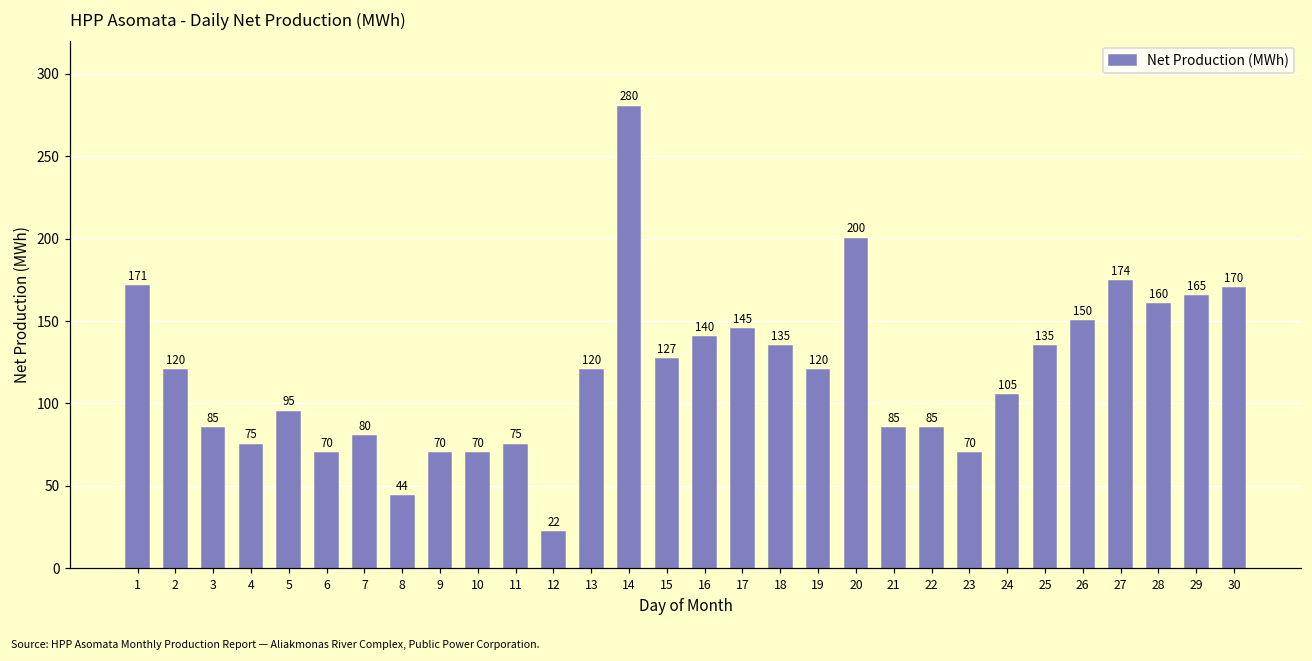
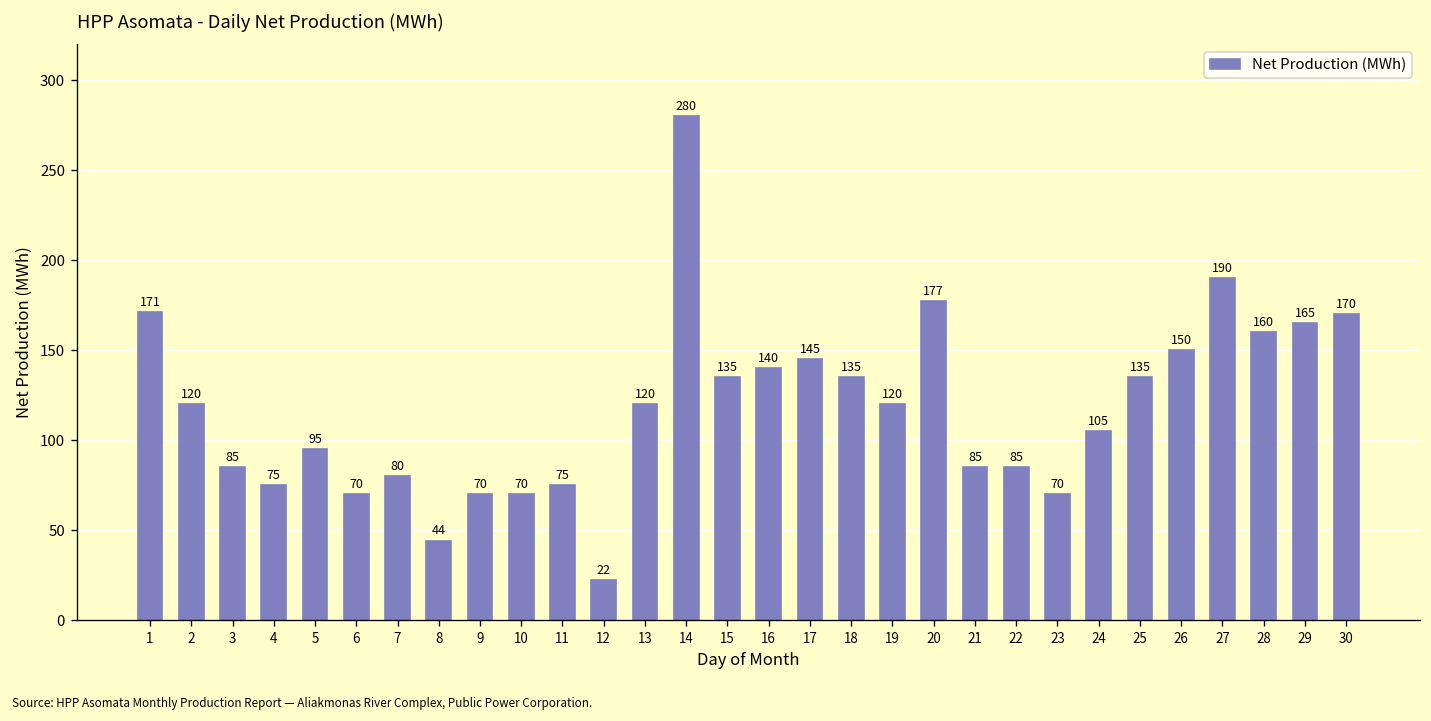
15: 127 -> 135
20: 200 -> 177
27: 174 -> 190
